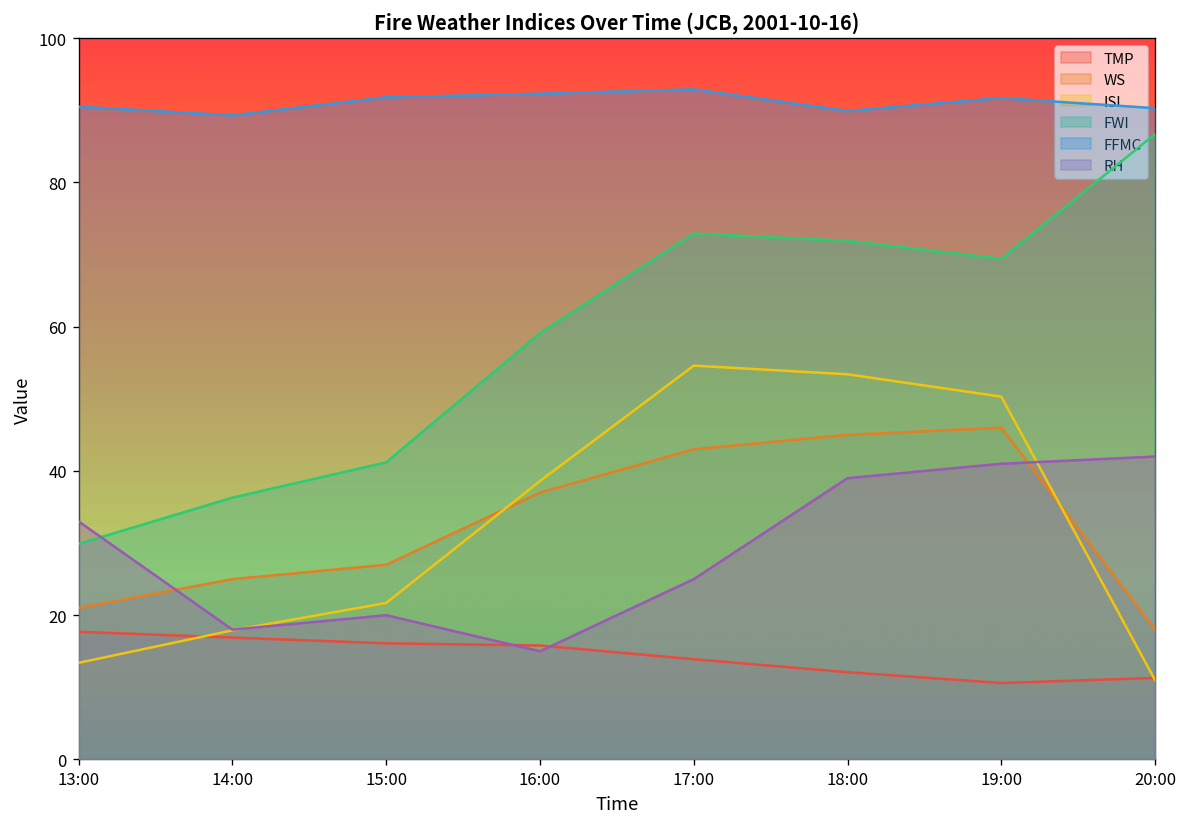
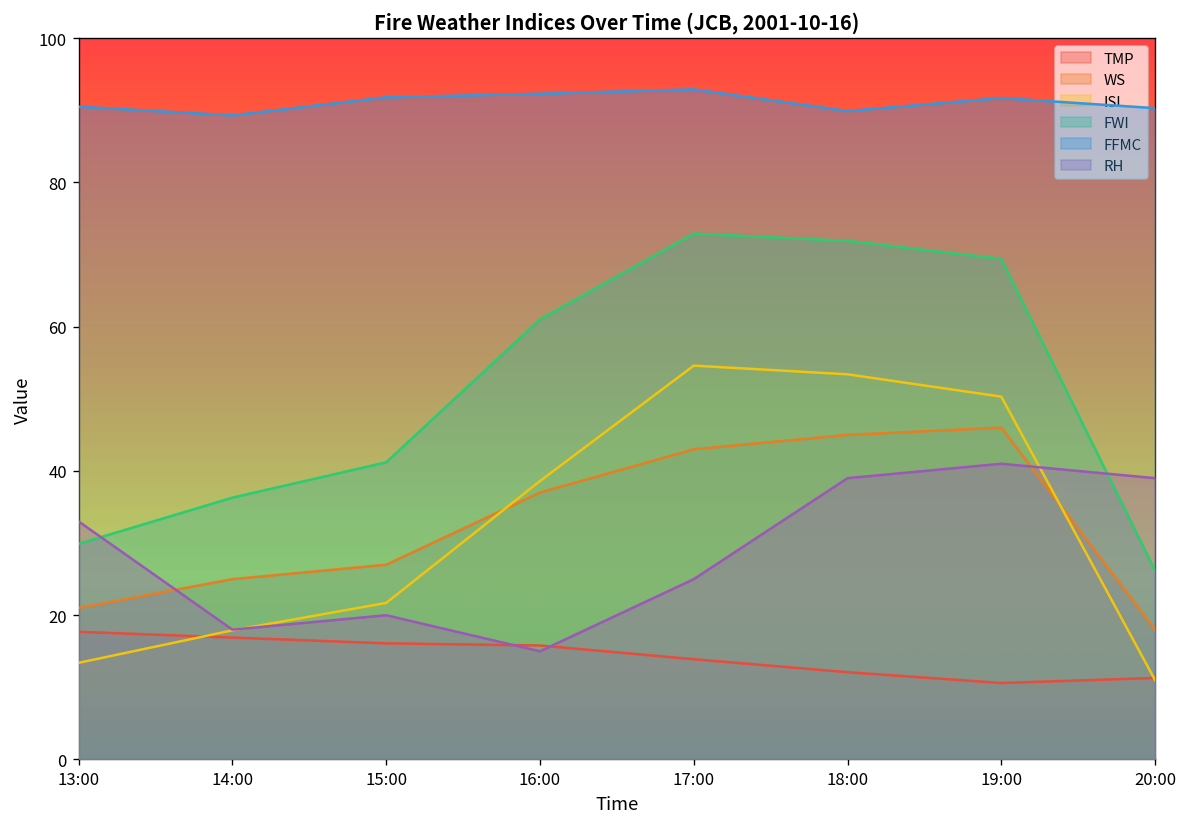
FWI, 16:00: 59 -> 61
FWI, 20:00: 87 -> 26
RH, 20:00: 42 -> 39
